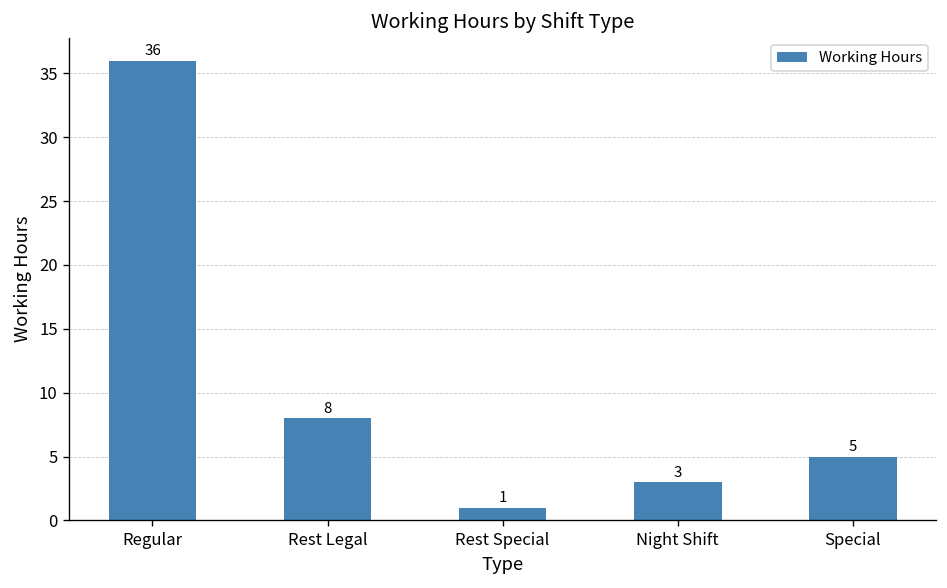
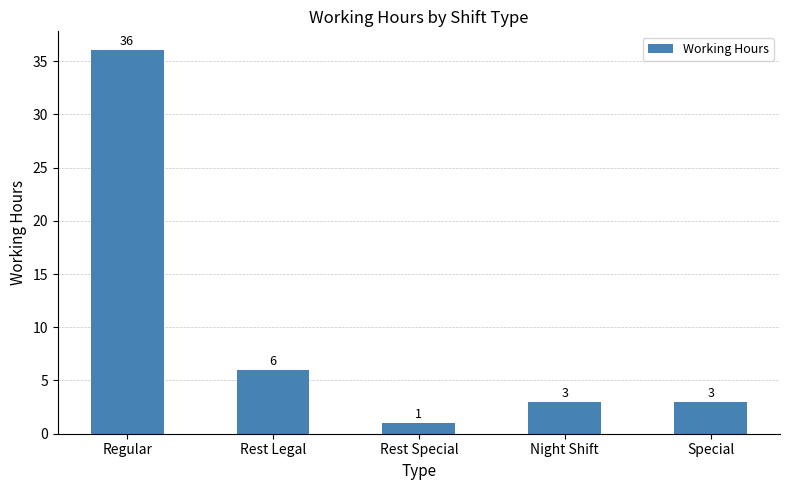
Rest Legal: 8 -> 6
Special: 5 -> 3
